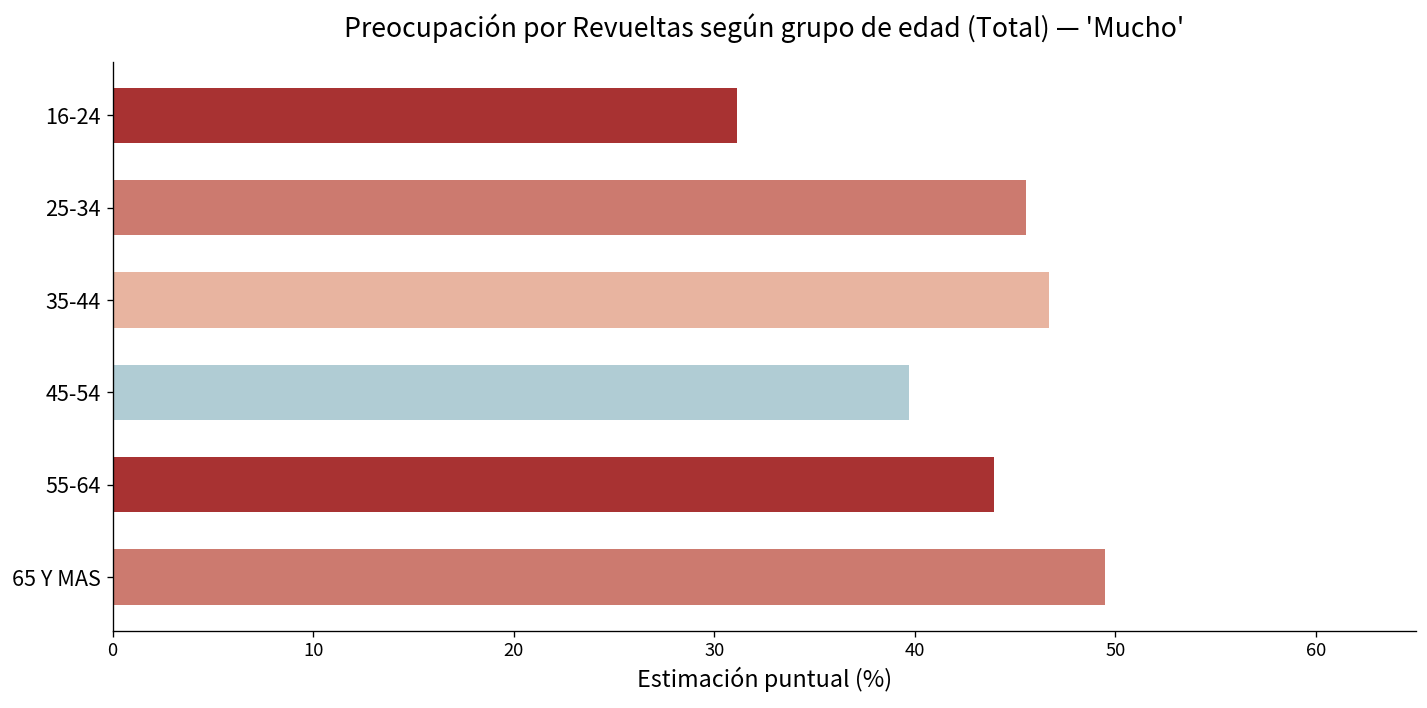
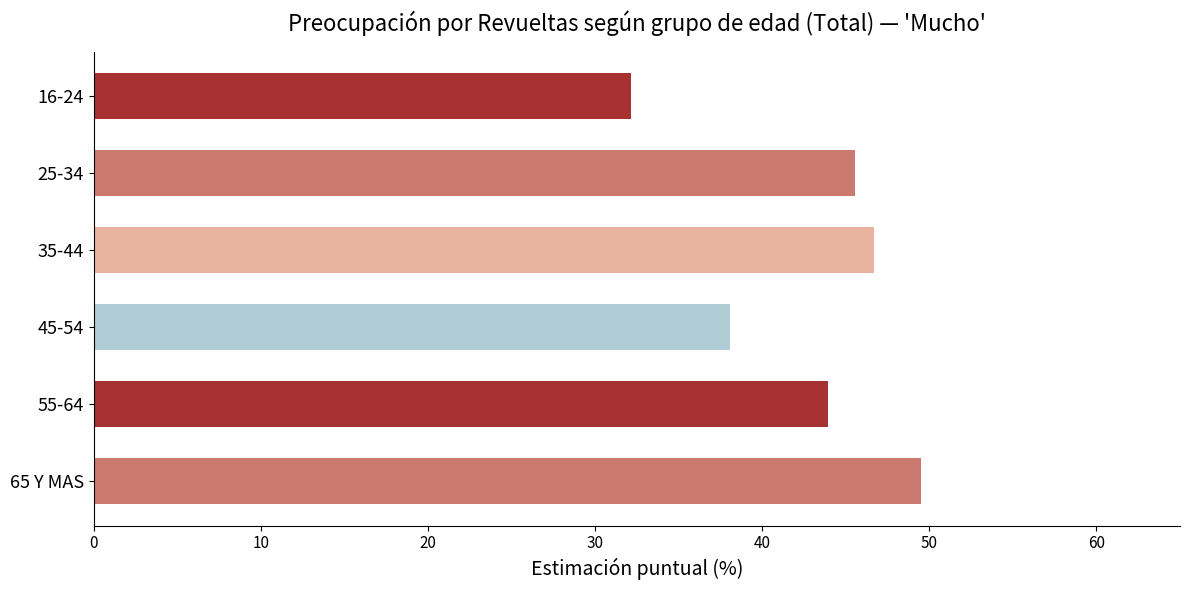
16-24: 31.1 -> 32.1
45-54: 39.7 -> 38.1
